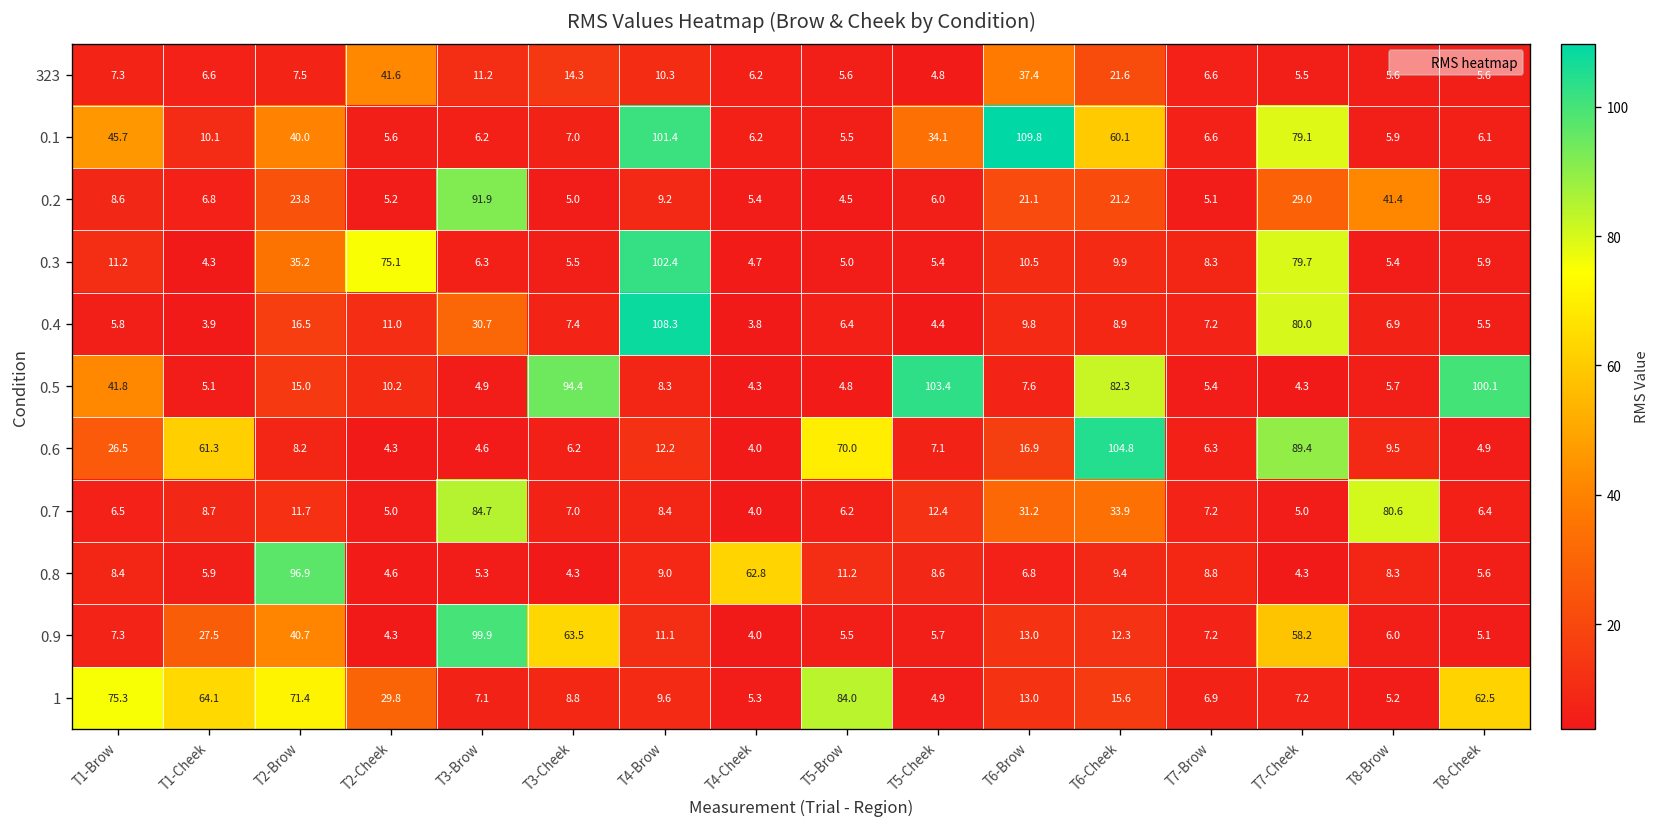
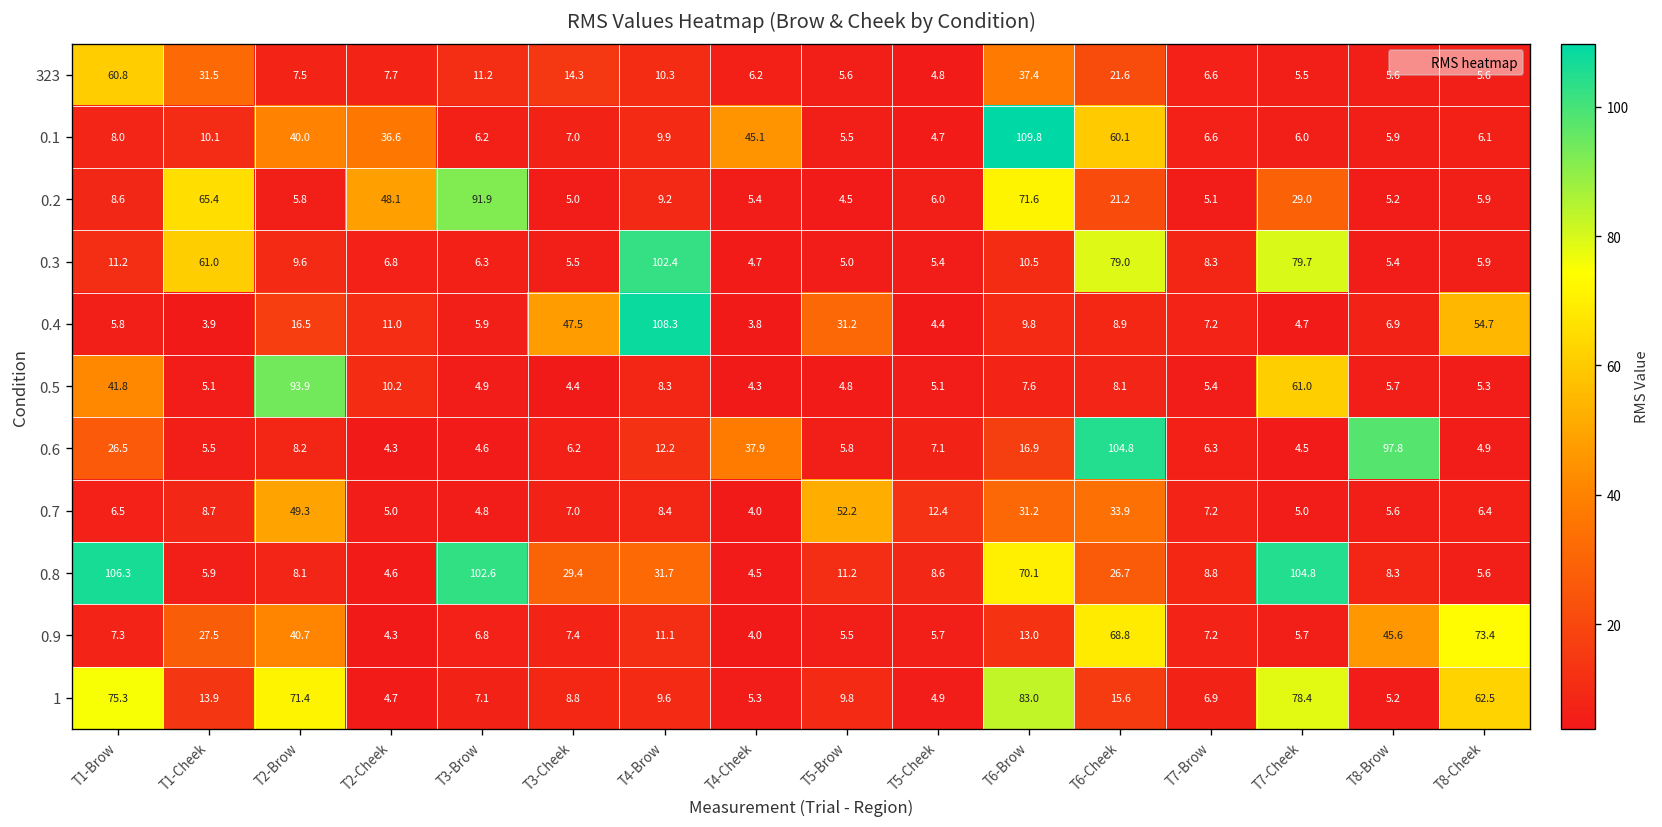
323, T1-Brow: 7.3 -> 60.8
323, T1-Cheek: 6.6 -> 31.5
323, T2-Cheek: 41.6 -> 7.7
0.1, T1-Brow: 45.7 -> 8.0
0.1, T2-Cheek: 5.6 -> 36.6
0.1, T4-Brow: 101.4 -> 9.9
0.1, T4-Cheek: 6.2 -> 45.1
0.1, T5-Cheek: 34.1 -> 4.7
0.1, T7-Cheek: 79.1 -> 6.0
0.2, T1-Cheek: 6.8 -> 65.4
0.2, T2-Brow: 23.8 -> 5.8
0.2, T2-Cheek: 5.2 -> 48.1
0.2, T6-Brow: 21.1 -> 71.6
0.2, T8-Brow: 41.4 -> 5.2
0.3, T1-Cheek: 4.3 -> 61.0
0.3, T2-Brow: 35.2 -> 9.6
0.3, T2-Cheek: 75.1 -> 6.8
0.3, T6-Cheek: 9.9 -> 79.0
0.4, T3-Brow: 30.7 -> 5.9
0.4, T3-Cheek: 7.4 -> 47.5
0.4, T5-Brow: 6.4 -> 31.2
0.4, T7-Cheek: 80.0 -> 4.7
0.4, T8-Cheek: 5.5 -> 54.7
0.5, T2-Brow: 15.0 -> 93.9
0.5, T3-Cheek: 94.4 -> 4.4
0.5, T5-Cheek: 103.4 -> 5.1
0.5, T6-Cheek: 82.3 -> 8.1
0.5, T7-Cheek: 4.3 -> 61.0
0.5, T8-Cheek: 100.1 -> 5.3
0.6, T1-Cheek: 61.3 -> 5.5
0.6, T4-Cheek: 4.0 -> 37.9
0.6, T5-Brow: 70.0 -> 5.8
0.6, T7-Cheek: 89.4 -> 4.5
0.6, T8-Brow: 9.5 -> 97.8
0.7, T2-Brow: 11.7 -> 49.3
0.7, T3-Brow: 84.7 -> 4.8
0.7, T5-Brow: 6.2 -> 52.2
0.7, T8-Brow: 80.6 -> 5.6
0.8, T1-Brow: 8.4 -> 106.3
0.8, T2-Brow: 96.9 -> 8.1
0.8, T3-Brow: 5.3 -> 102.6
0.8, T3-Cheek: 4.3 -> 29.4
0.8, T4-Brow: 9.0 -> 31.7
0.8, T4-Cheek: 62.8 -> 4.5
0.8, T6-Brow: 6.8 -> 70.1
0.8, T6-Cheek: 9.4 -> 26.7
0.8, T7-Cheek: 4.3 -> 104.8
0.9, T3-Brow: 99.9 -> 6.8
0.9, T3-Cheek: 63.5 -> 7.4
0.9, T6-Cheek: 12.3 -> 68.8
0.9, T7-Cheek: 58.2 -> 5.7
0.9, T8-Brow: 6.0 -> 45.6
0.9, T8-Cheek: 5.1 -> 73.4
1, T1-Cheek: 64.1 -> 13.9
1, T2-Cheek: 29.8 -> 4.7
1, T5-Brow: 84.0 -> 9.8
1, T6-Brow: 13.0 -> 83.0
1, T7-Cheek: 7.2 -> 78.4
